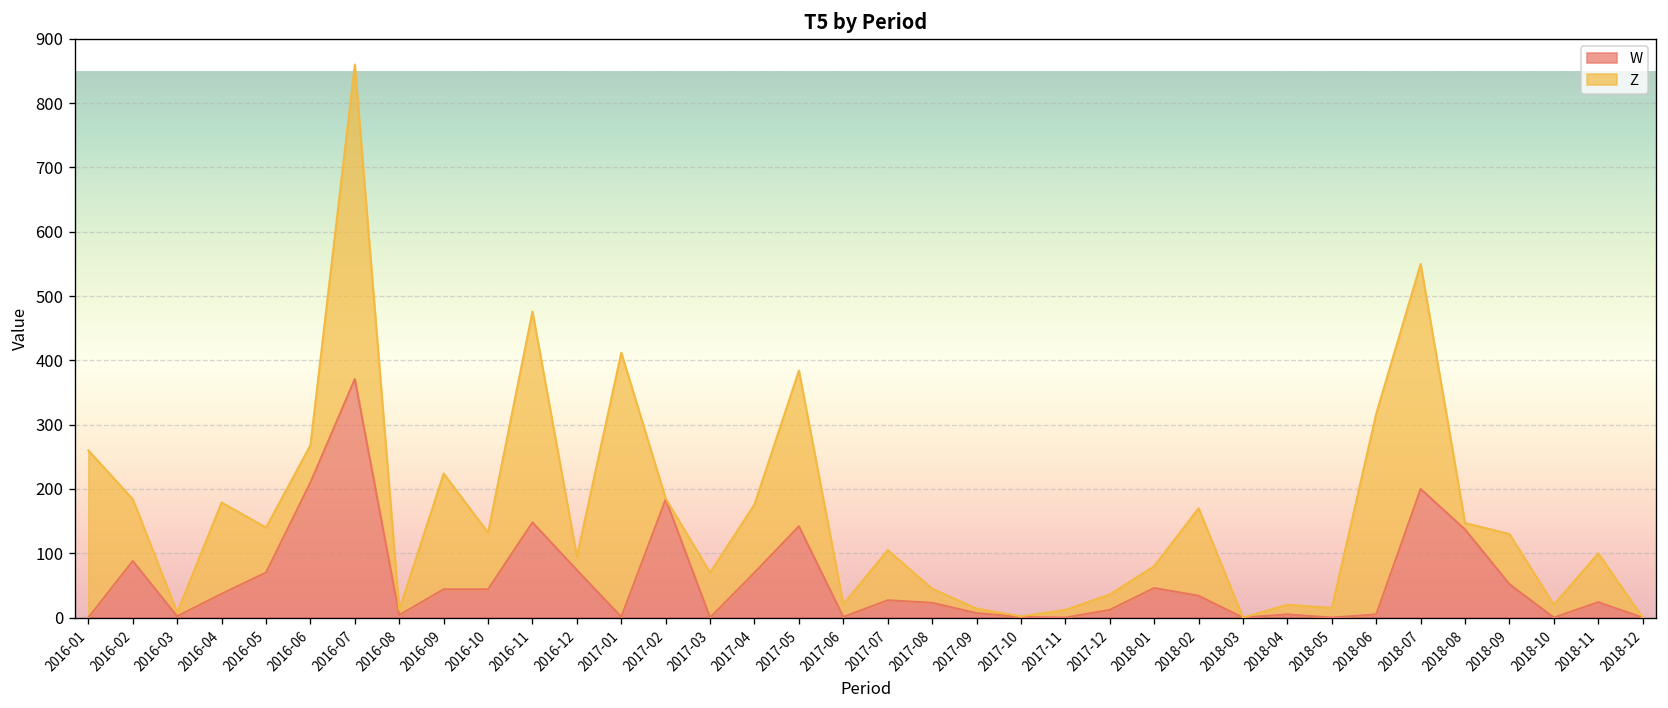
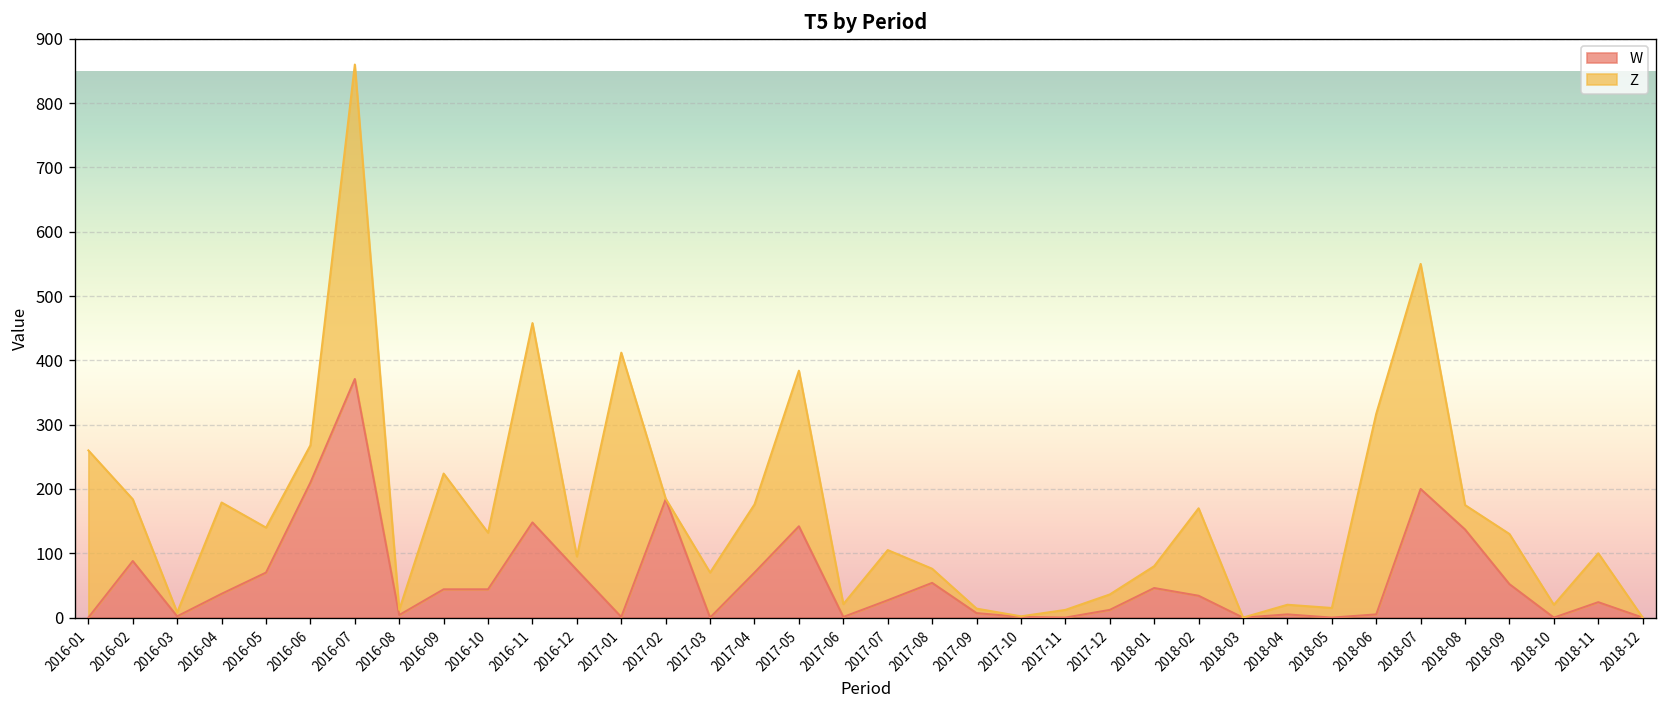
Z, 2016-11: 330 -> 310
W, 2017-08: 20 -> 50
Z, 2018-08: 10 -> 40
